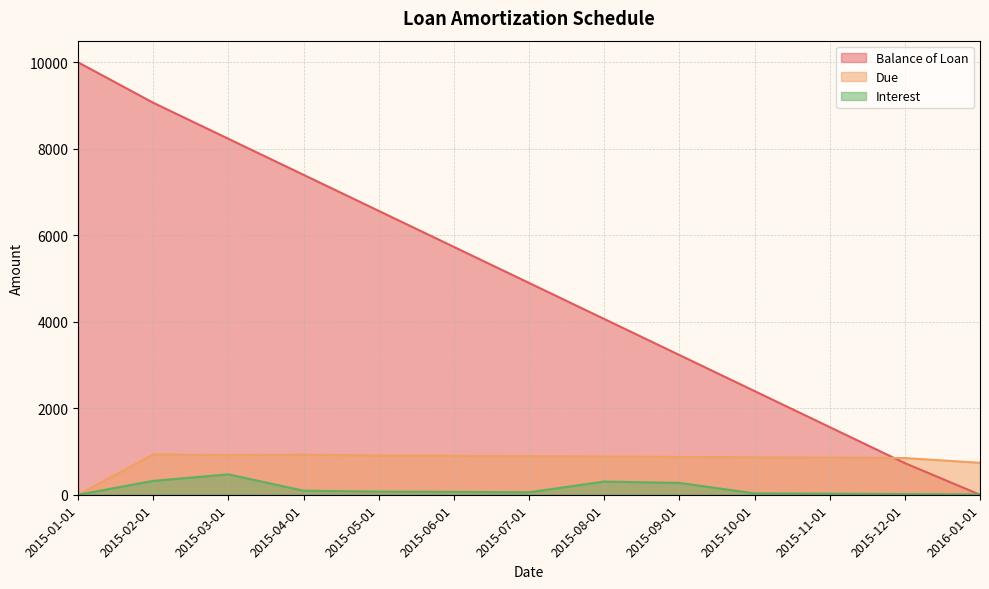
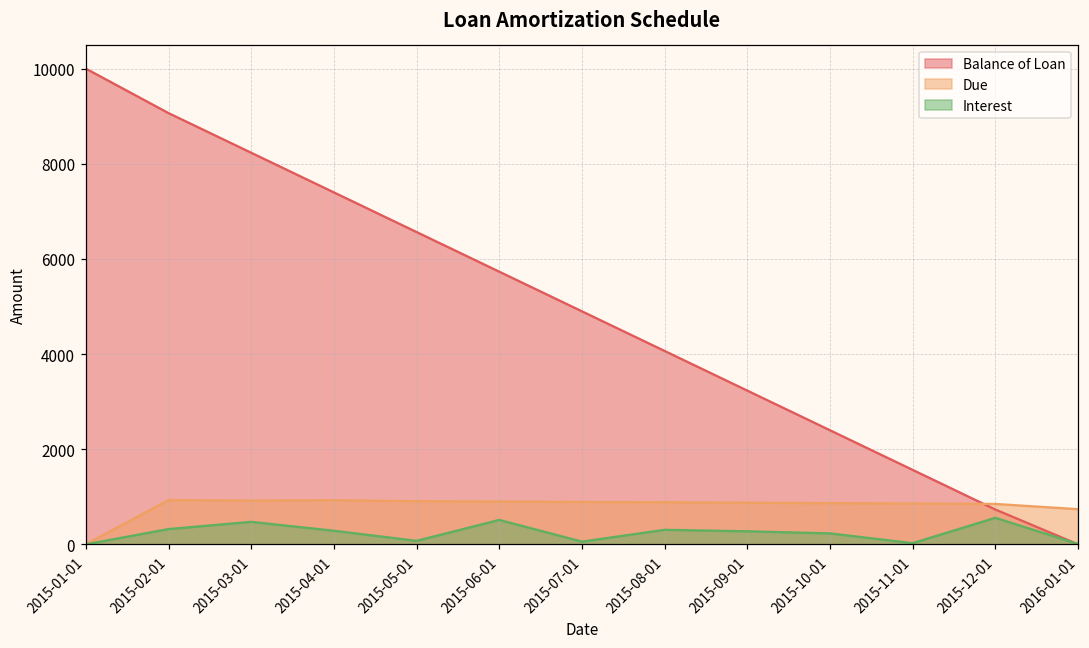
Interest, 2015-04-01: 100 -> 300
Interest, 2015-06-01: 100 -> 500
Interest, 2015-10-01: 0 -> 200
Interest, 2015-12-01: 0 -> 600
